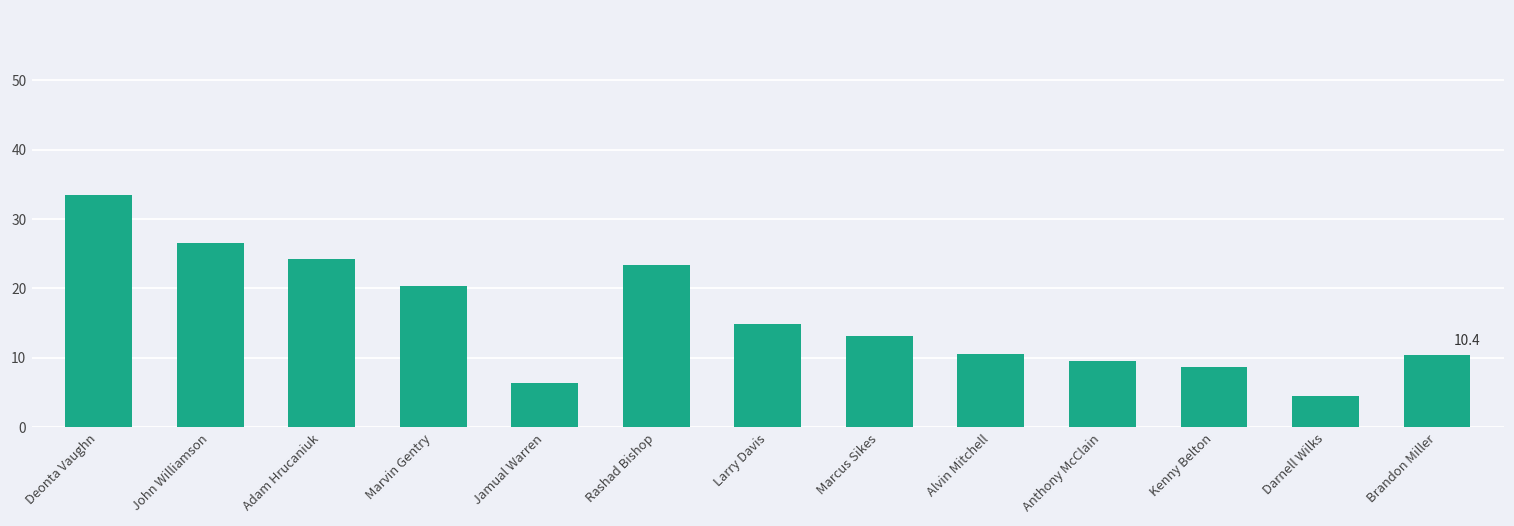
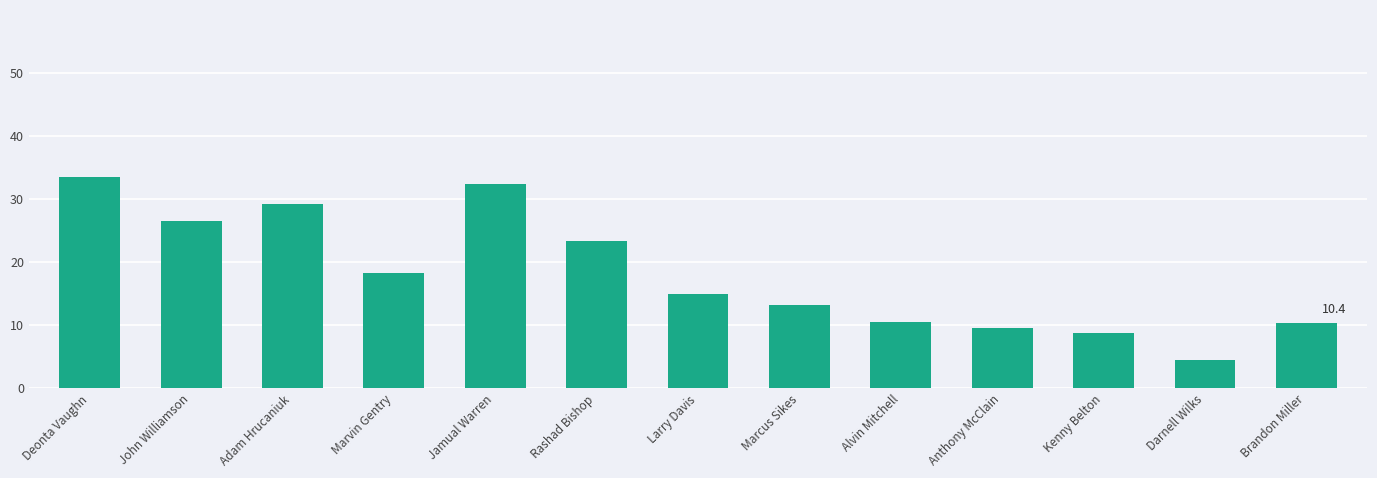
Adam Hrucaniuk: 24 -> 29
Marvin Gentry: 20 -> 18
Jamual Warren: 6 -> 32
